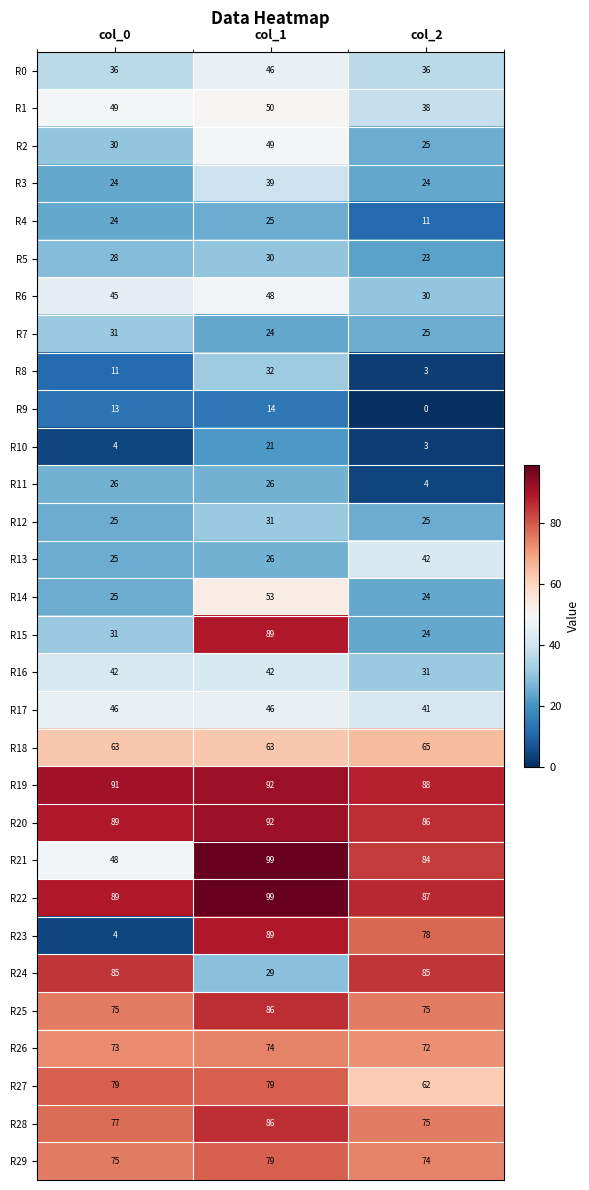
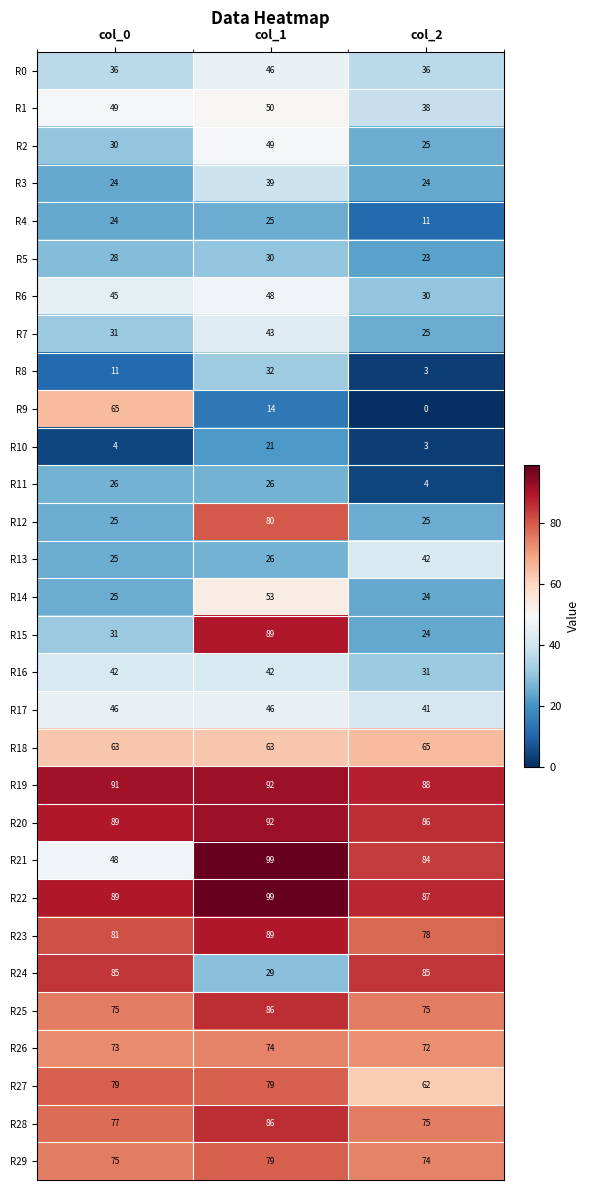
R7, col_1: 24 -> 43
R9, col_0: 13 -> 65
R12, col_1: 31 -> 80
R23, col_0: 4 -> 81
